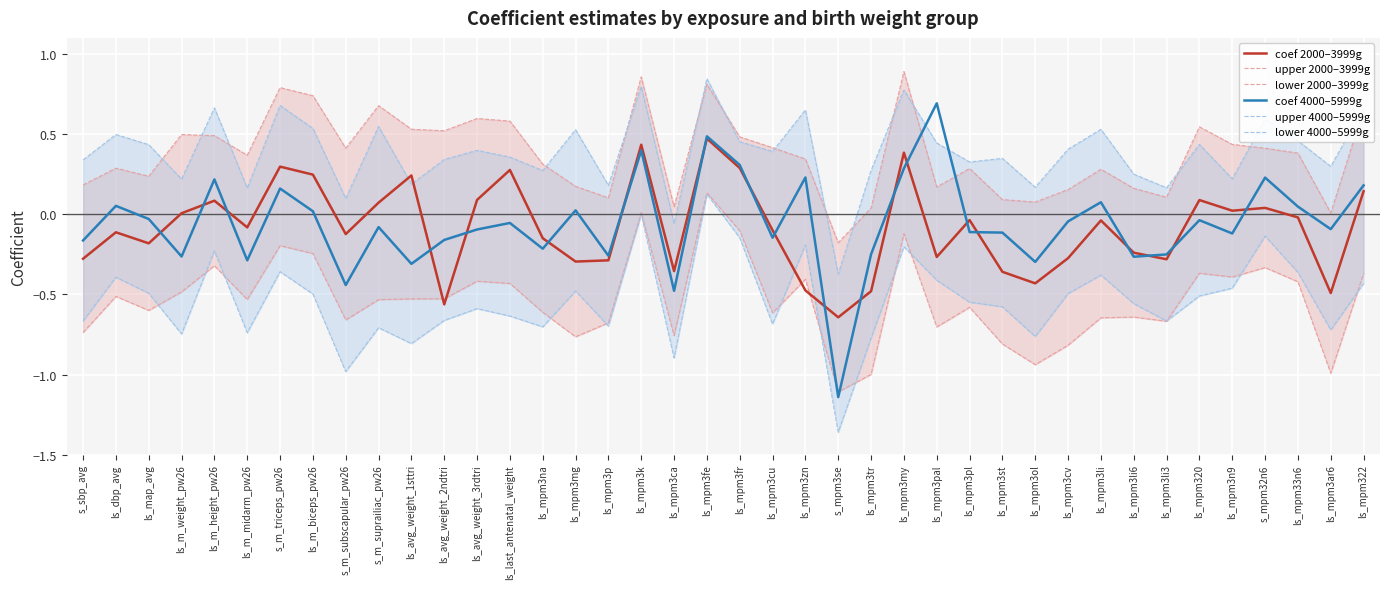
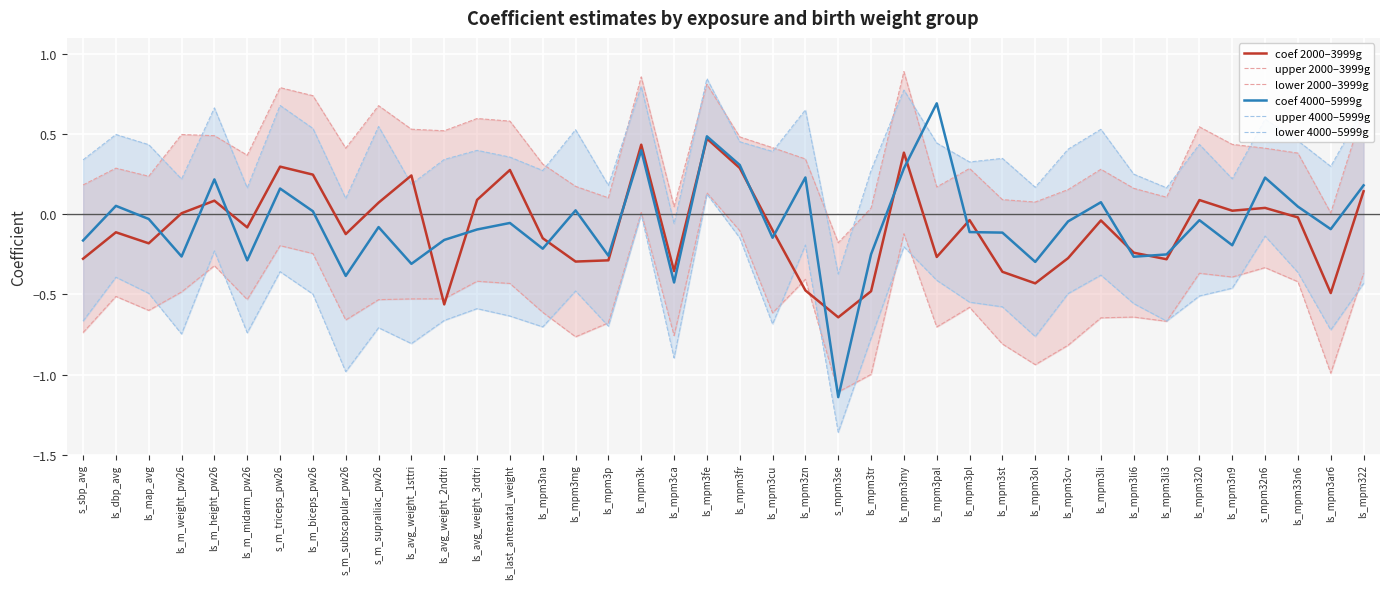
coef 4000–5999g, s_m_subscapular_pw26: -0.44 -> -0.38
coef 4000–5999g, ls_mpm3ca: -0.48 -> -0.43
coef 4000–5999g, ls_mpm3n9: -0.12 -> -0.19
